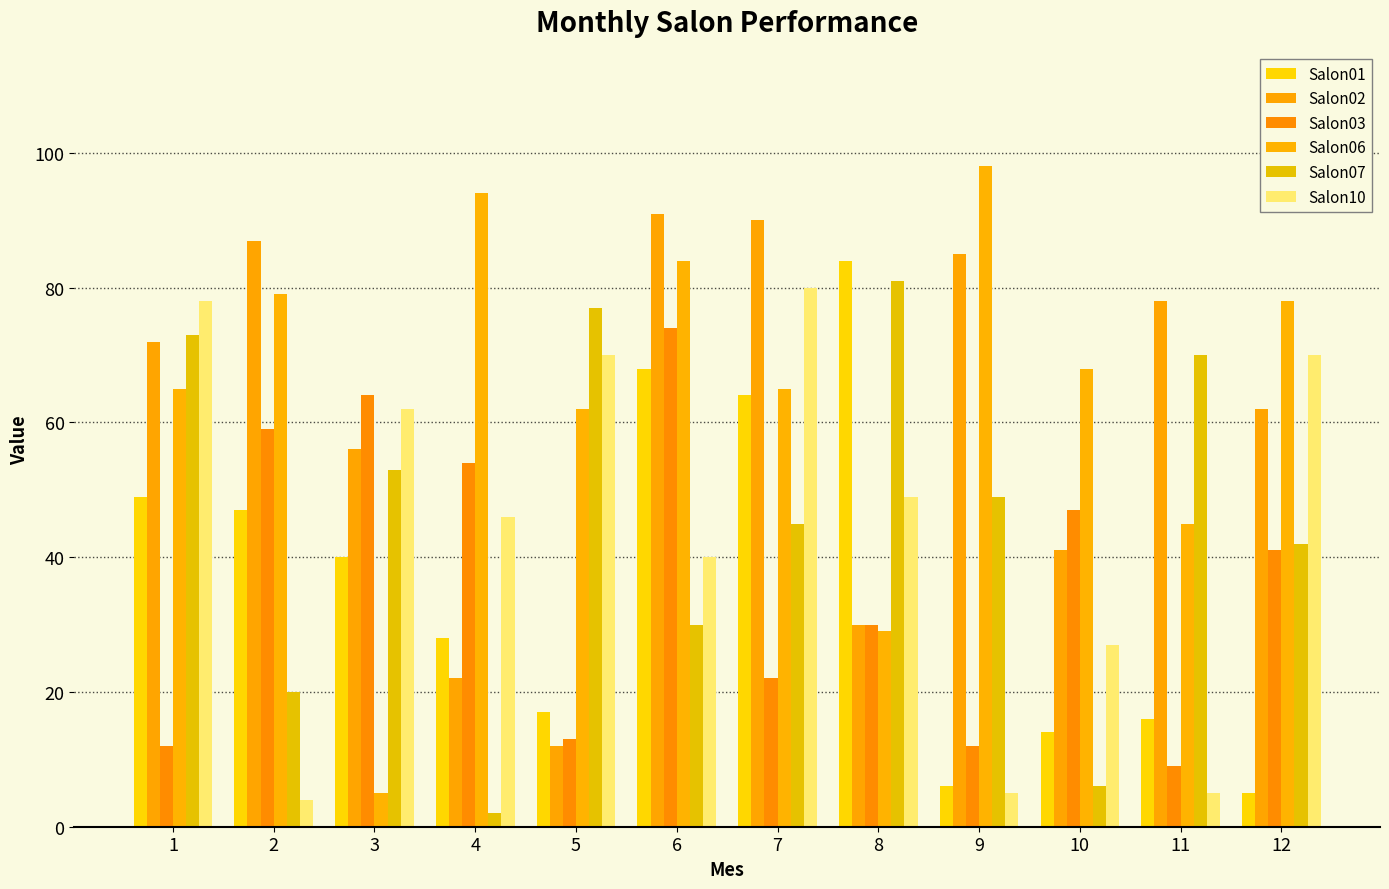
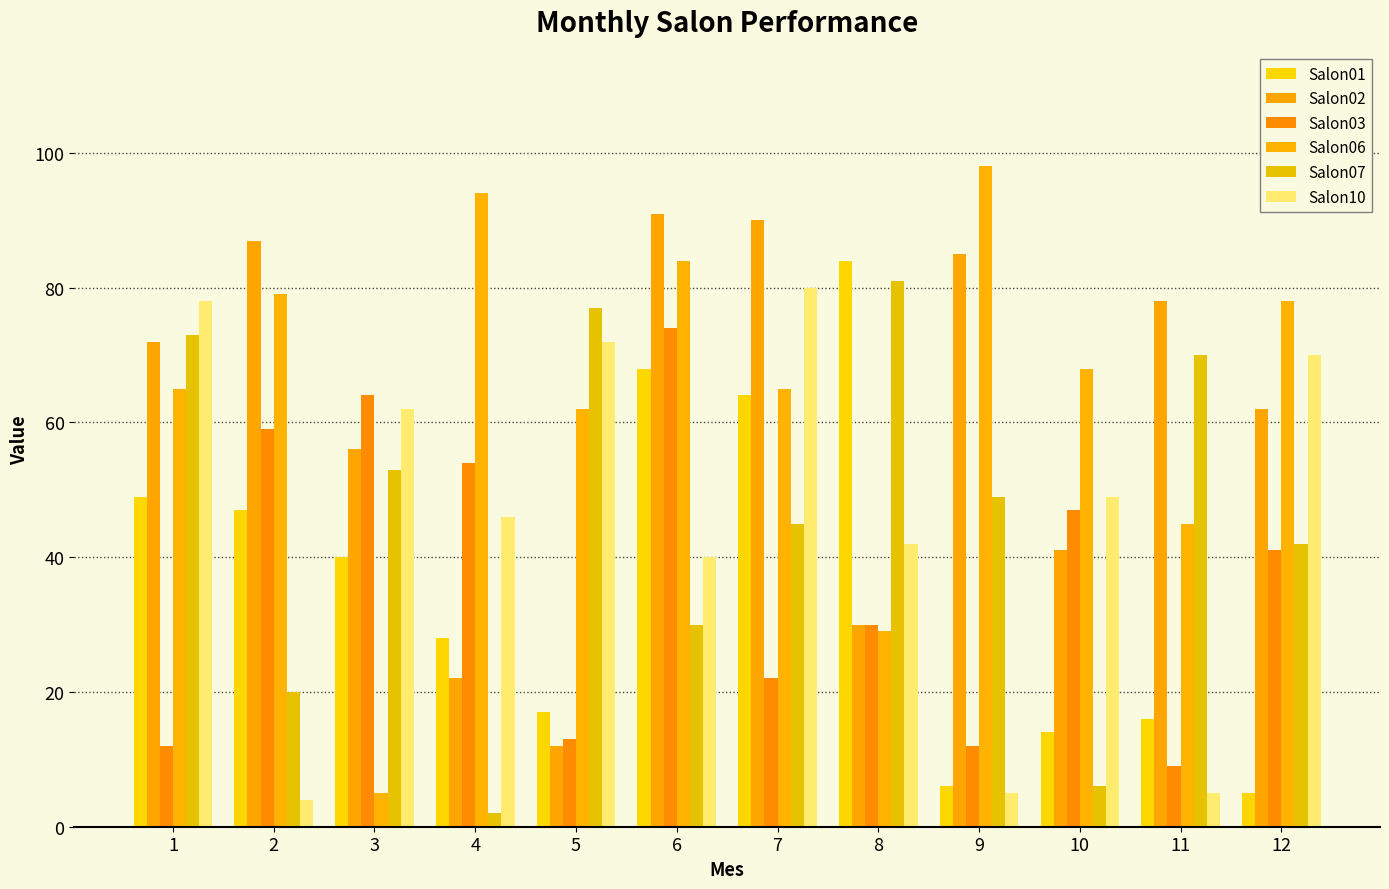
Salon10, 5: 70 -> 72
Salon10, 8: 49 -> 42
Salon10, 10: 27 -> 49
